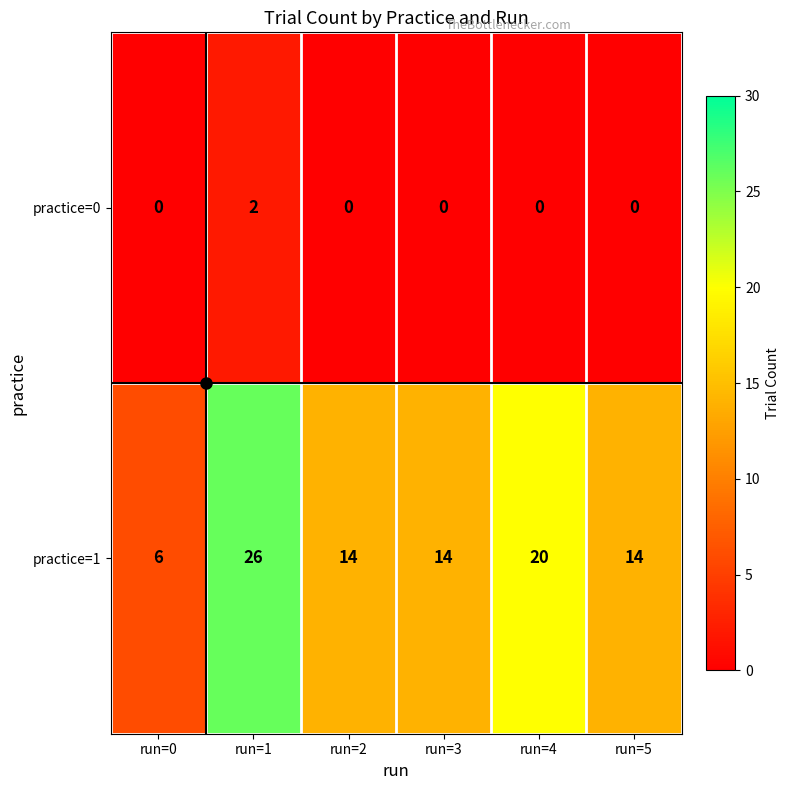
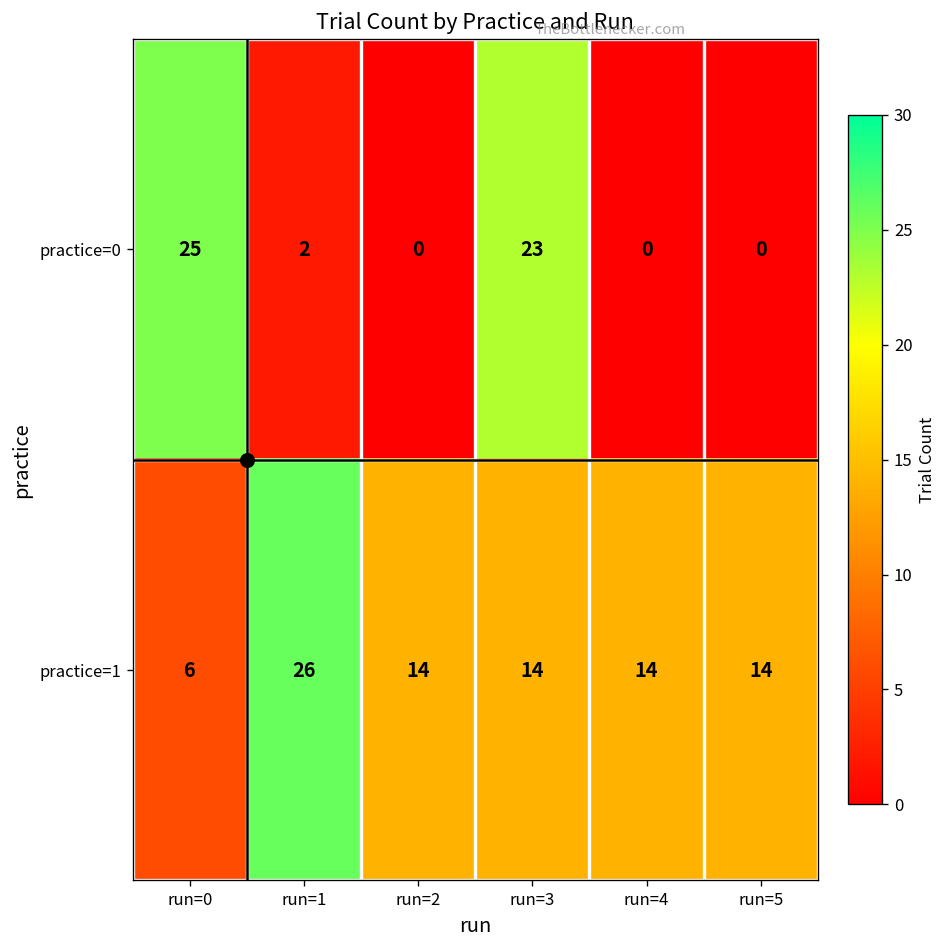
practice=0, run=0: 0 -> 25
practice=0, run=3: 0 -> 23
practice=1, run=4: 20 -> 14
